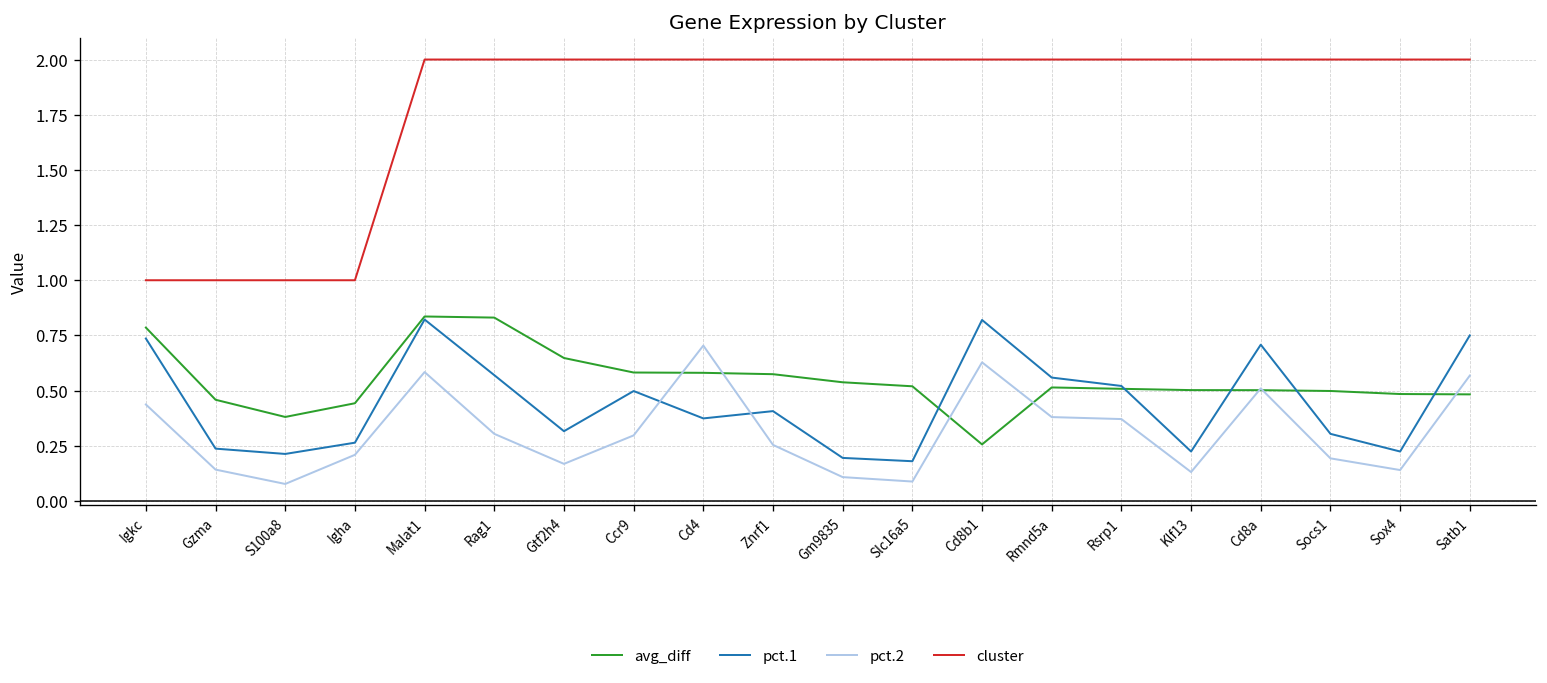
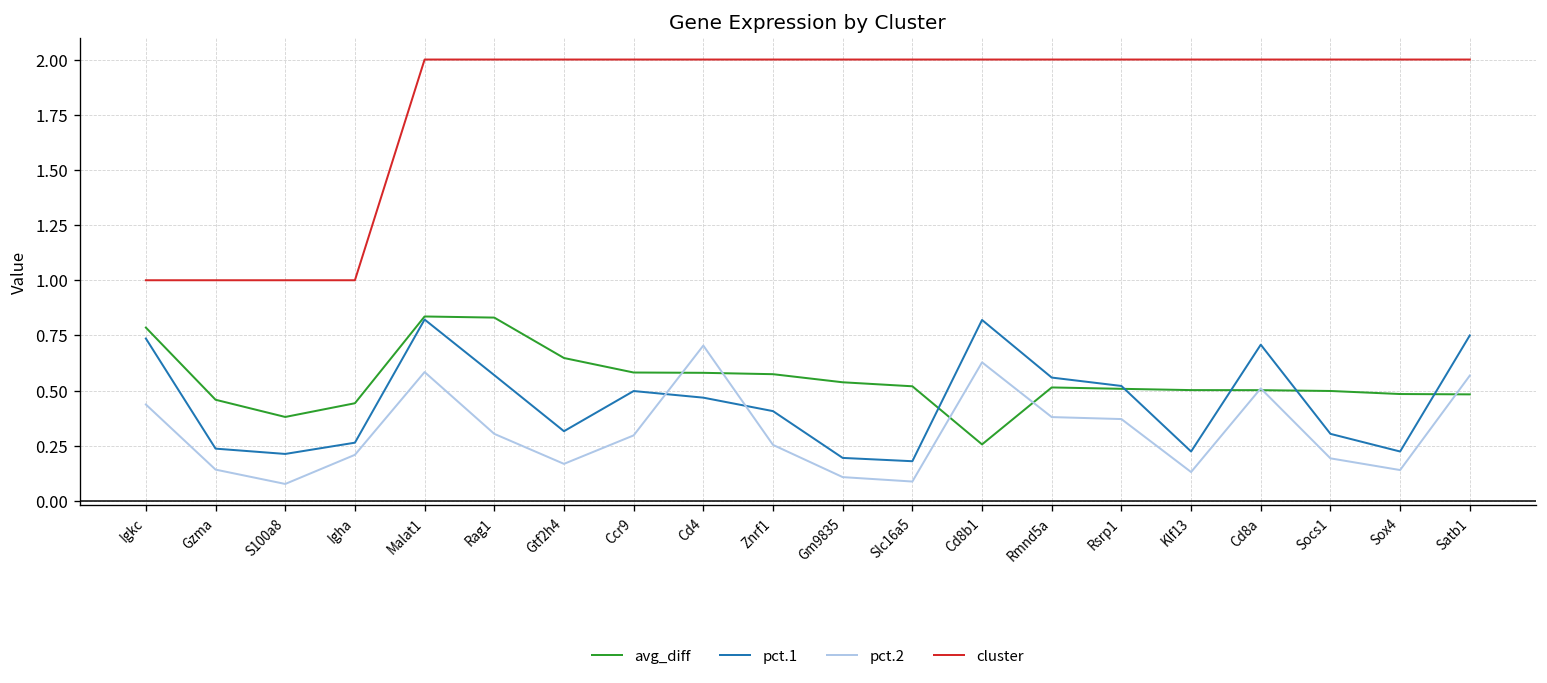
pct.1, Cd4: 0.37 -> 0.47
